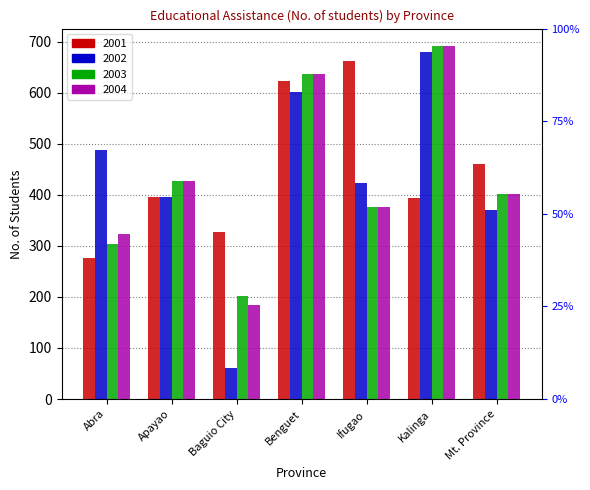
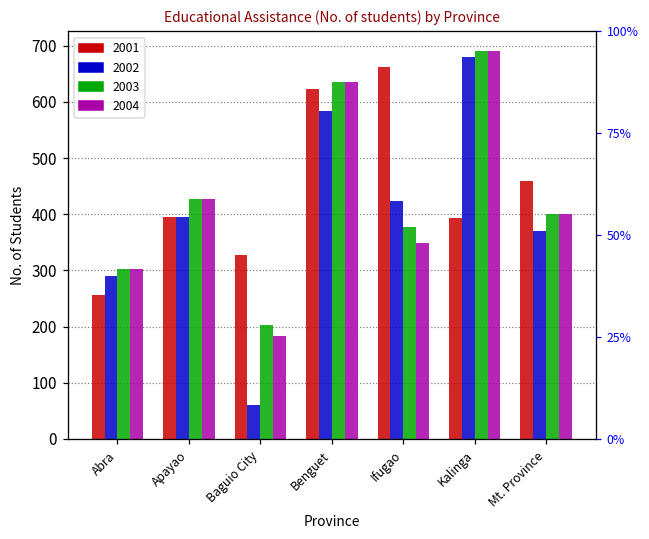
2001, Abra: 280 -> 260
2002, Abra: 490 -> 290
2004, Abra: 320 -> 300
2002, Benguet: 600 -> 580
2004, Ifugao: 380 -> 350
